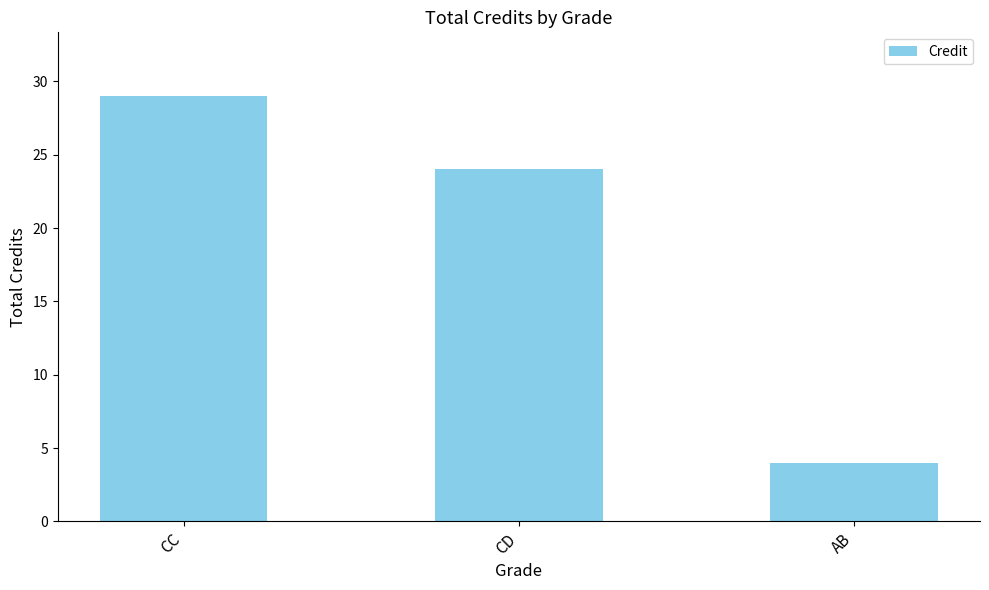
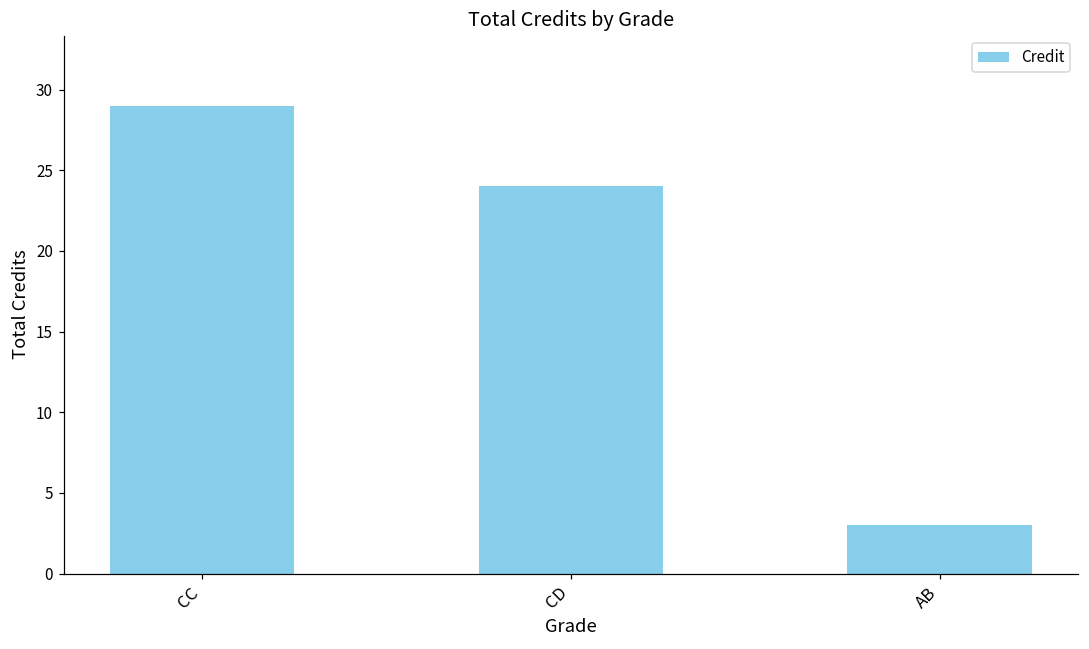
AB: 4 -> 3
